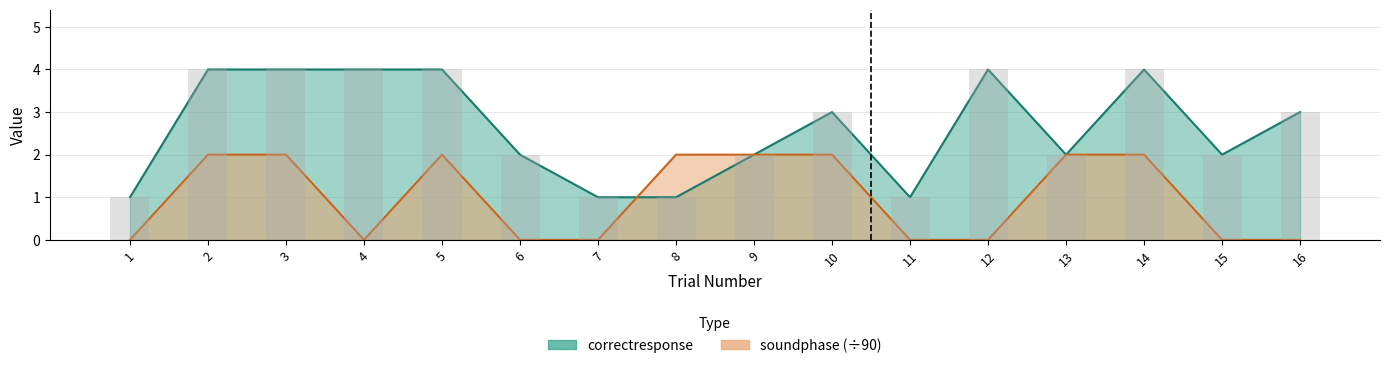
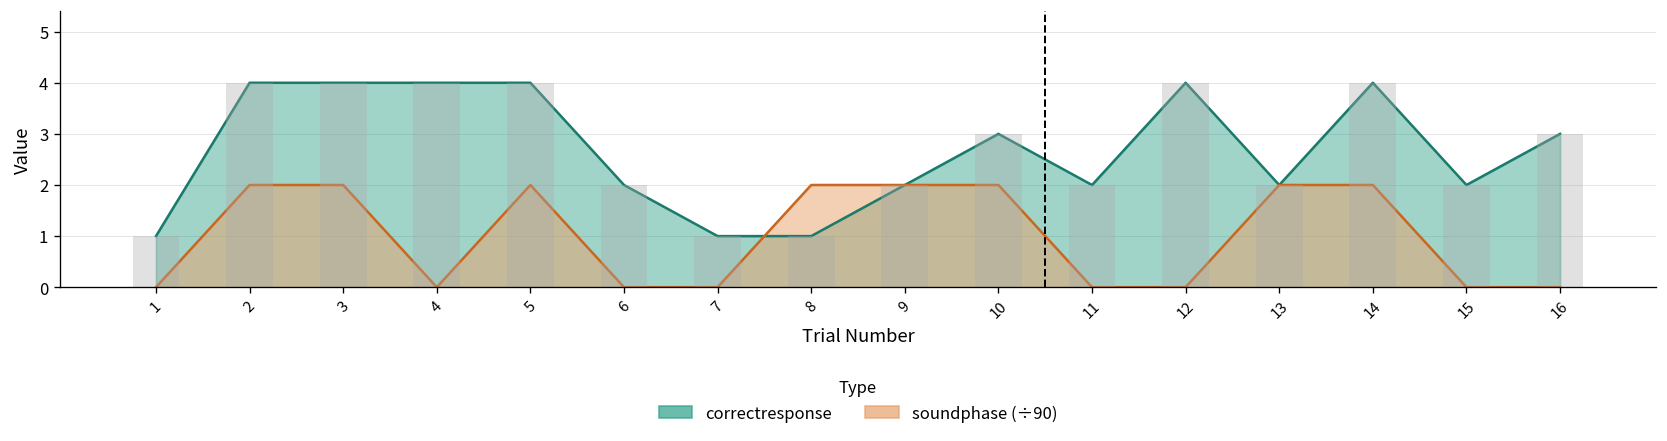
correctresponse, 11: 1 -> 2
